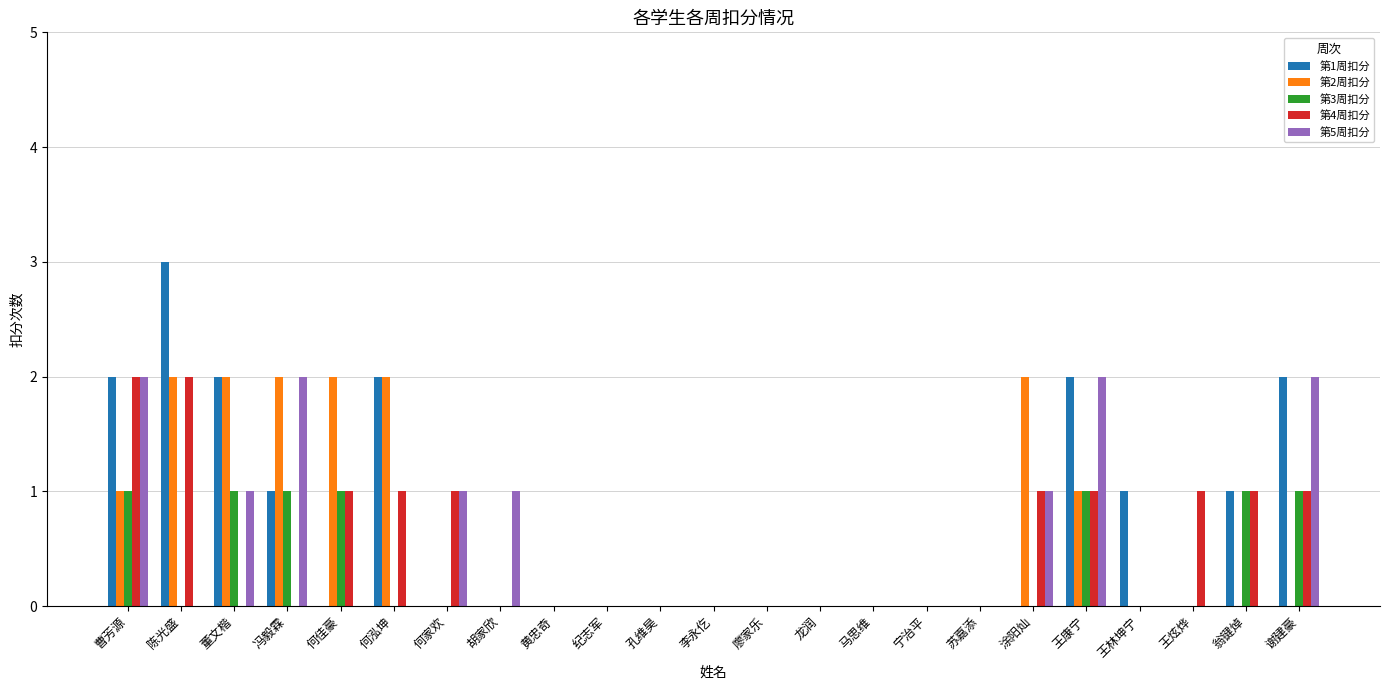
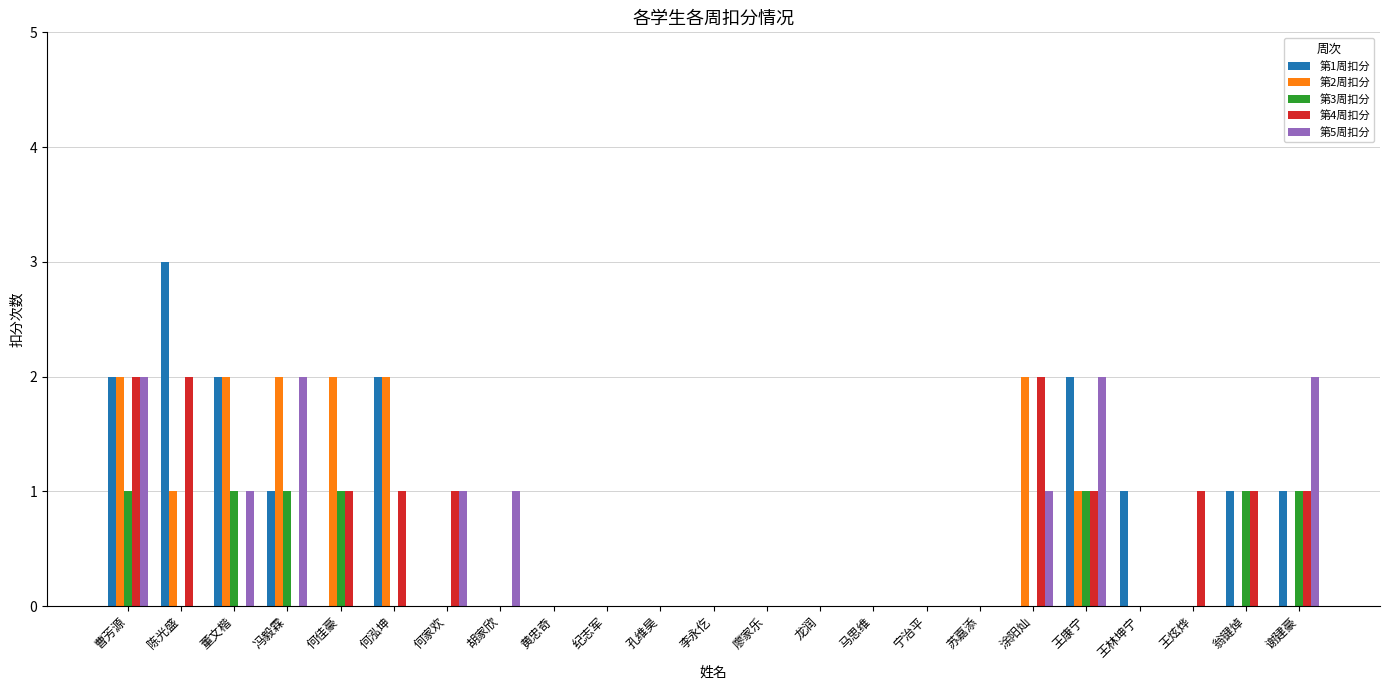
第2周扣分, 曹芳源: 1 -> 2
第2周扣分, 陈光盛: 2 -> 1
第4周扣分, 涂阳灿: 1 -> 2
第1周扣分, 谢建豪: 2 -> 1
